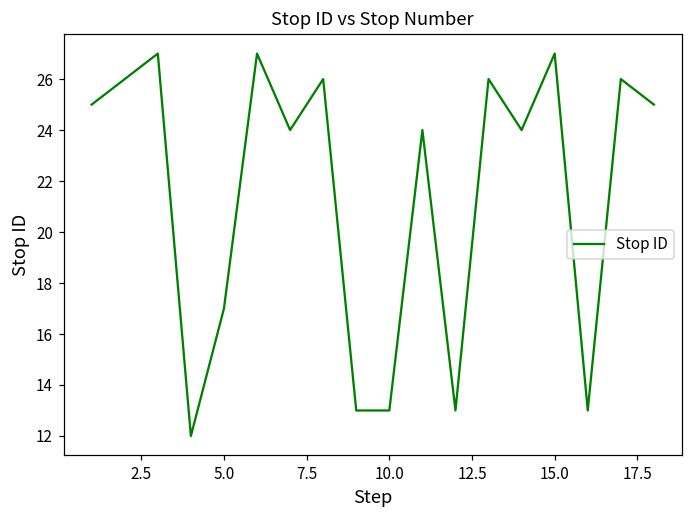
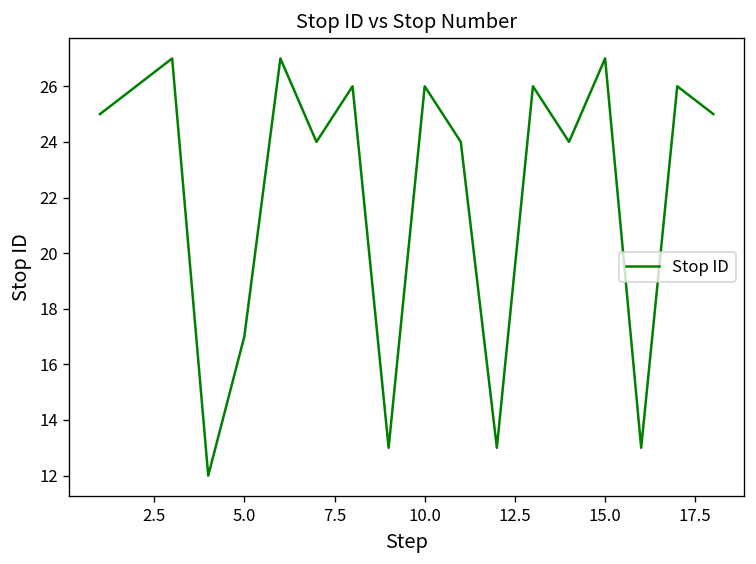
10.0: 13 -> 26
